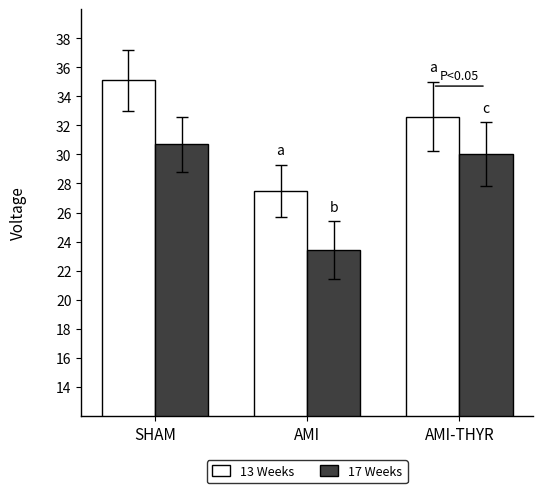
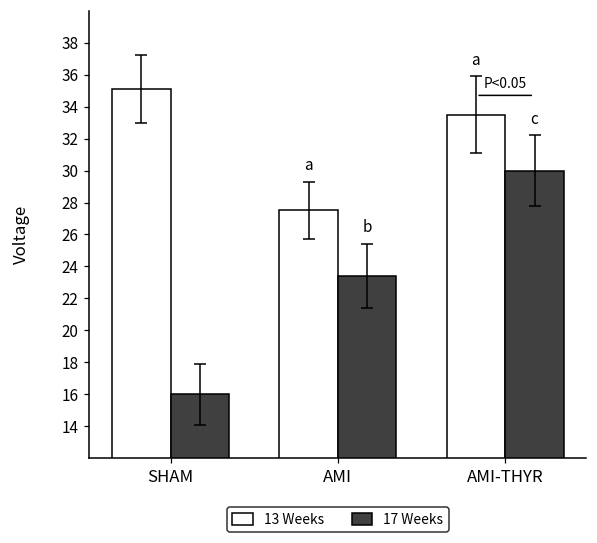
17 Weeks, SHAM: 30.7 -> 16.0
13 Weeks, AMI-THYR: 32.6 -> 33.5
